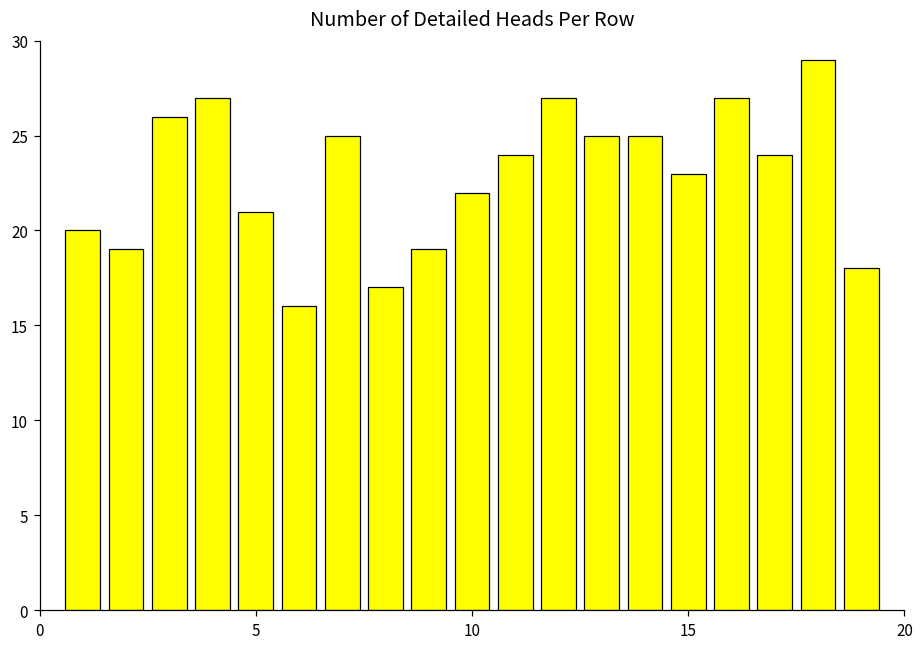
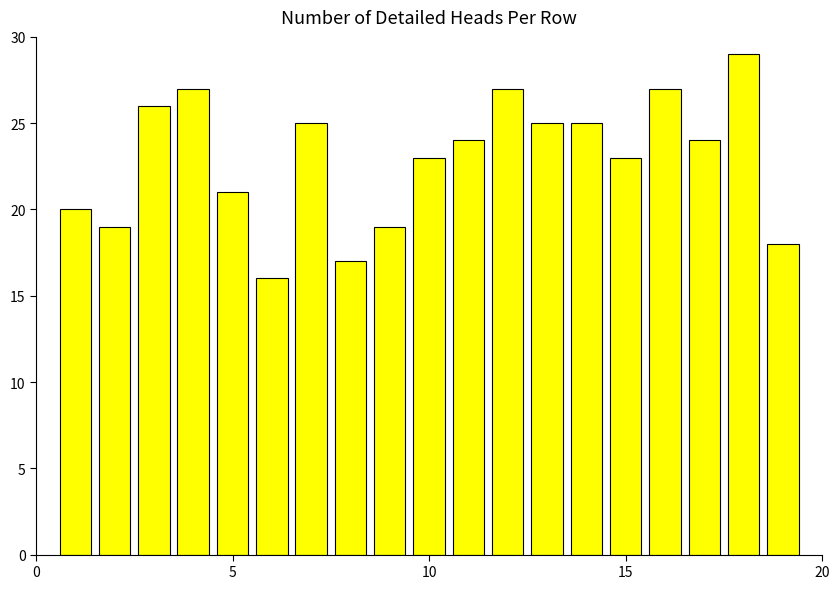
10: 22 -> 23
